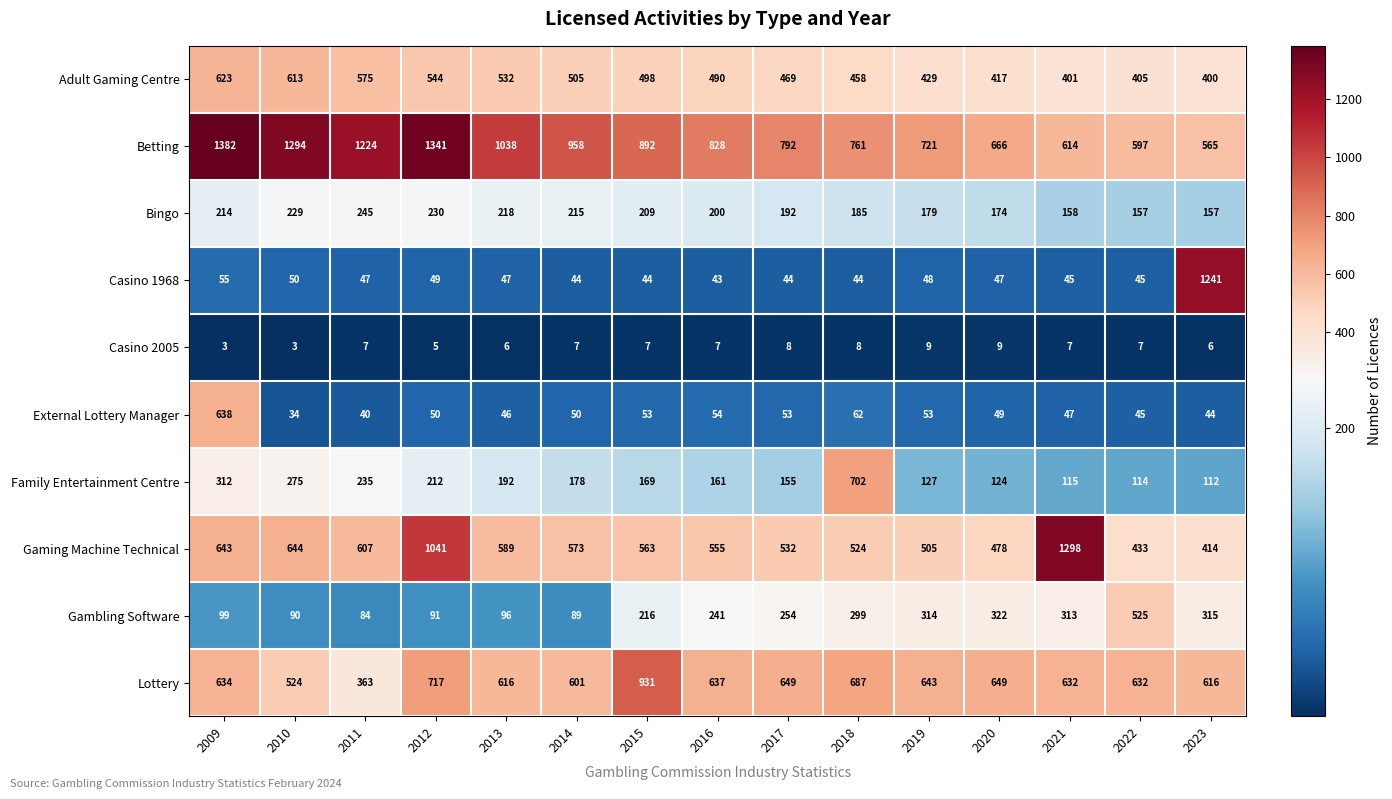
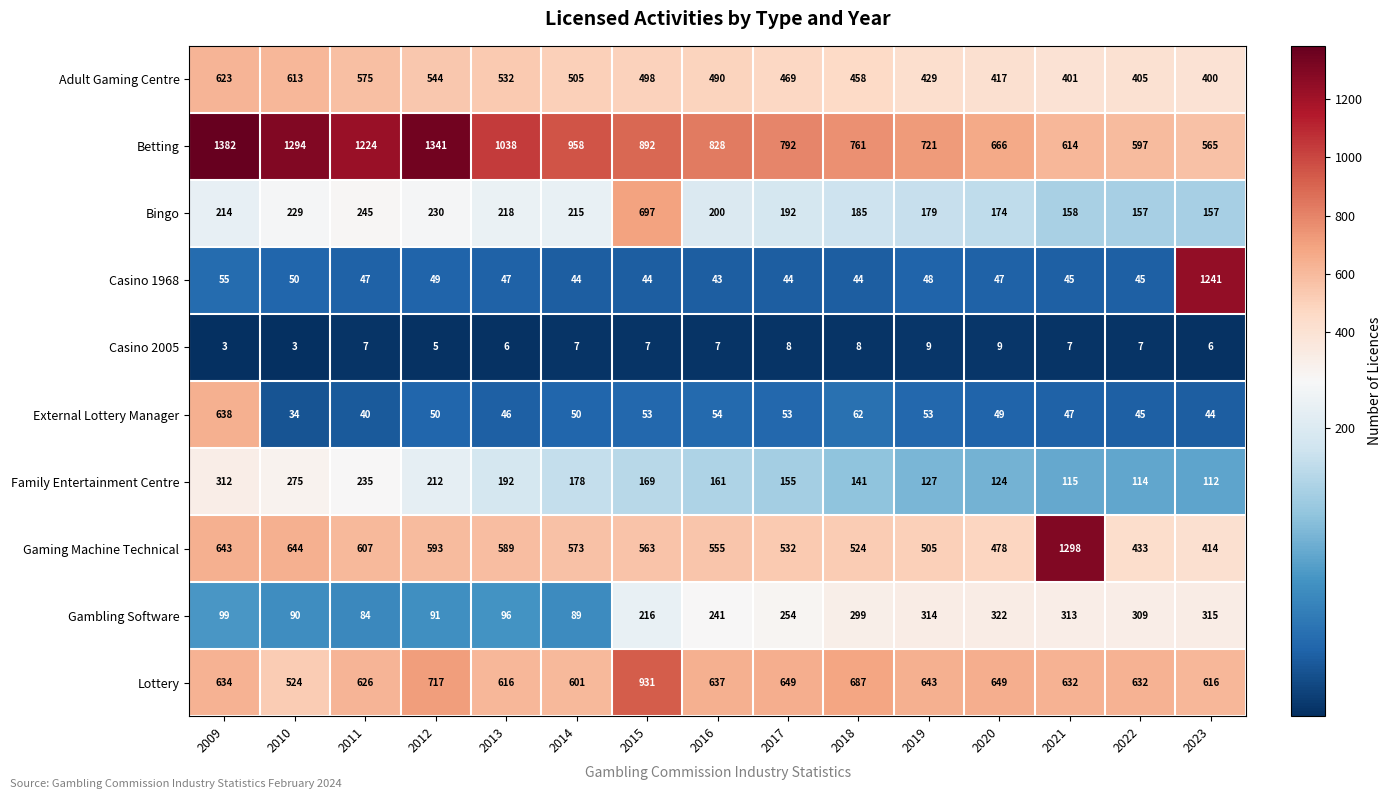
Bingo, 2015: 209 -> 697
Family Entertainment Centre, 2018: 702 -> 141
Gaming Machine Technical, 2012: 1041 -> 593
Gambling Software, 2022: 525 -> 309
Lottery, 2011: 363 -> 626
